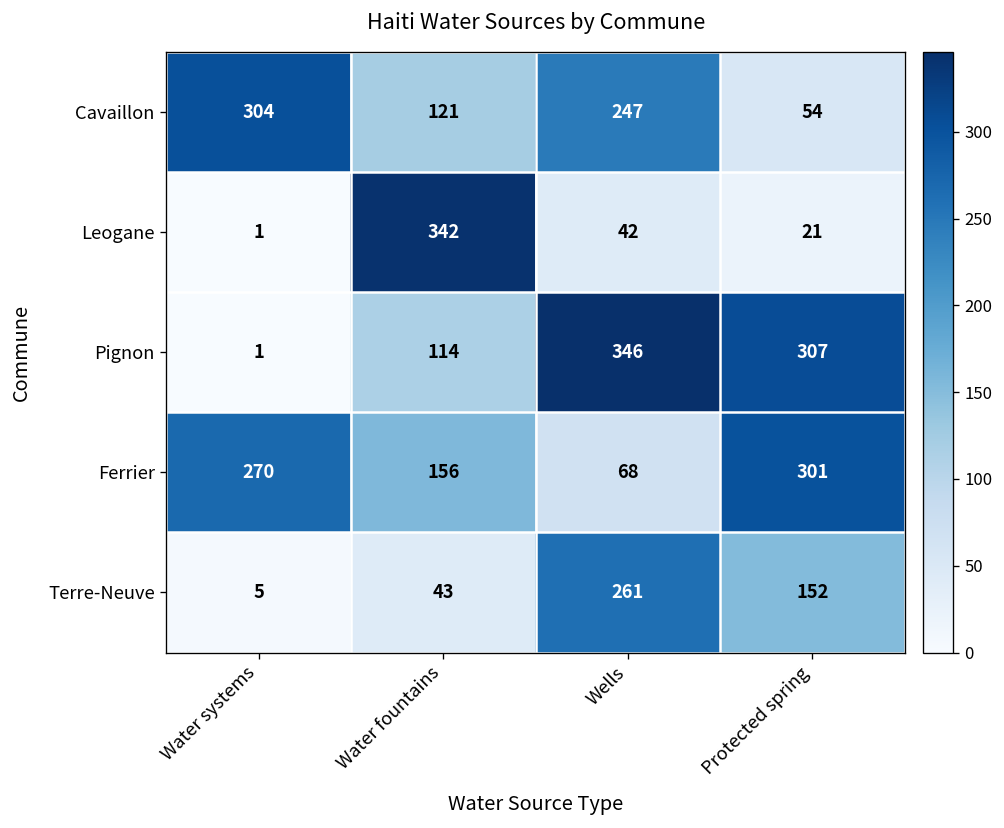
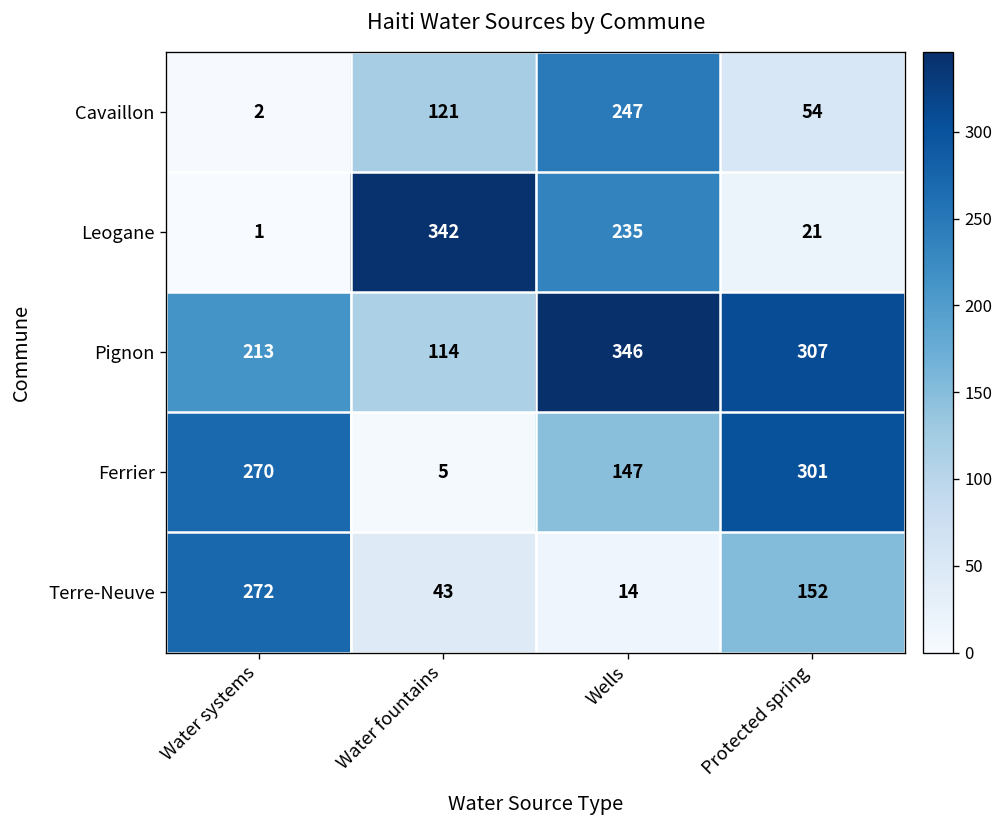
Cavaillon, Water systems: 304 -> 2
Leogane, Wells: 42 -> 235
Pignon, Water systems: 1 -> 213
Ferrier, Water fountains: 156 -> 5
Ferrier, Wells: 68 -> 147
Terre-Neuve, Water systems: 5 -> 272
Terre-Neuve, Wells: 261 -> 14
